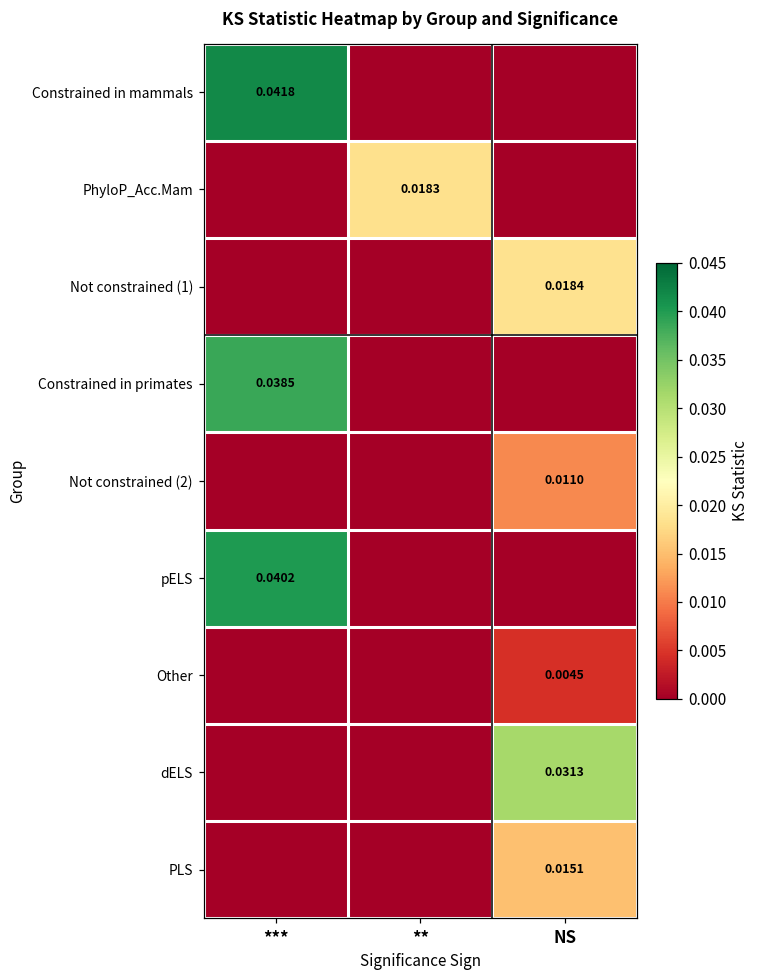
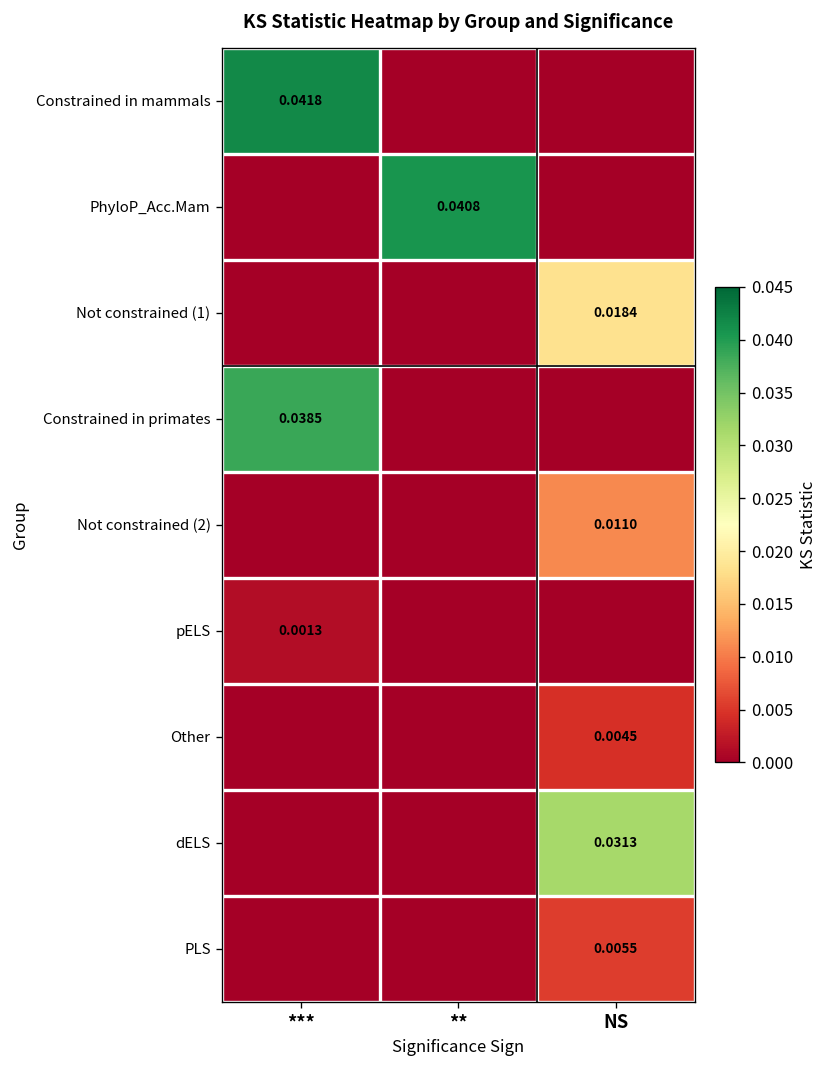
PhyloP_Acc.Mam, **: 0.0183 -> 0.0408
pELS, ***: 0.0402 -> 0.0013
PLS, NS: 0.0151 -> 0.0055
